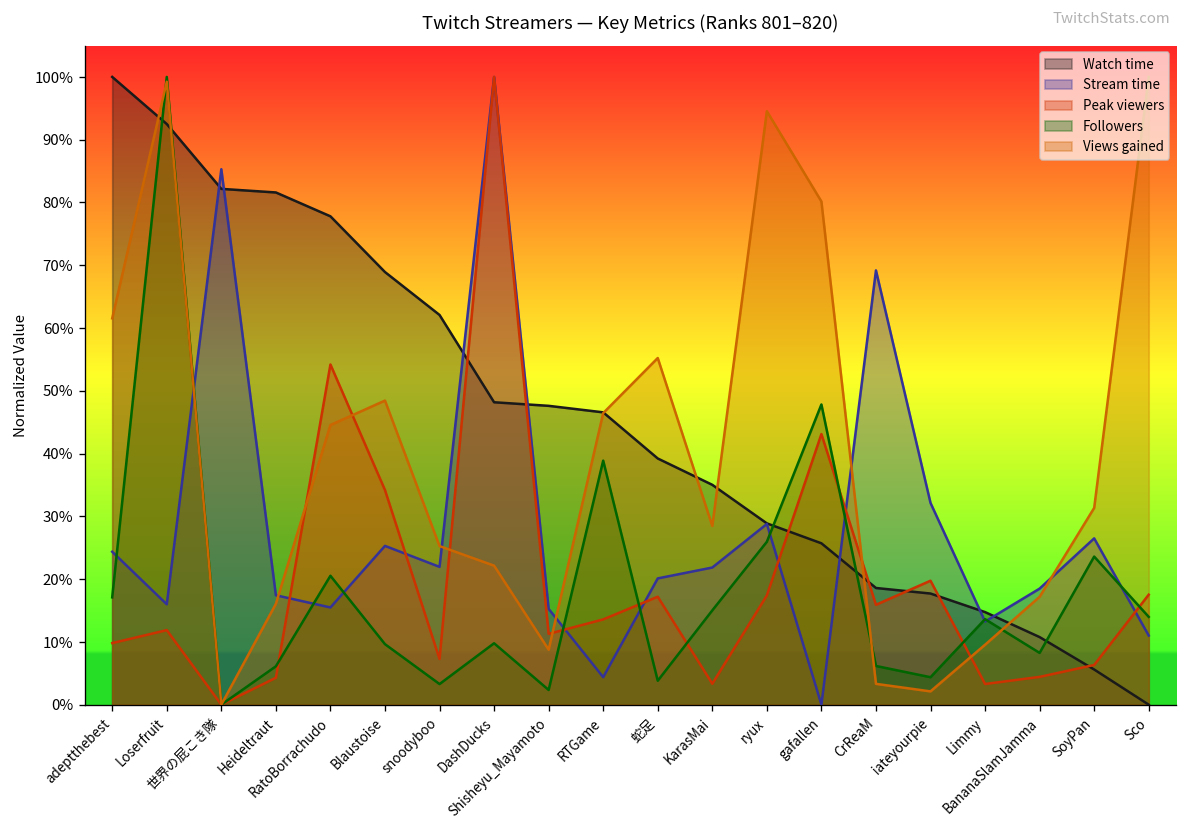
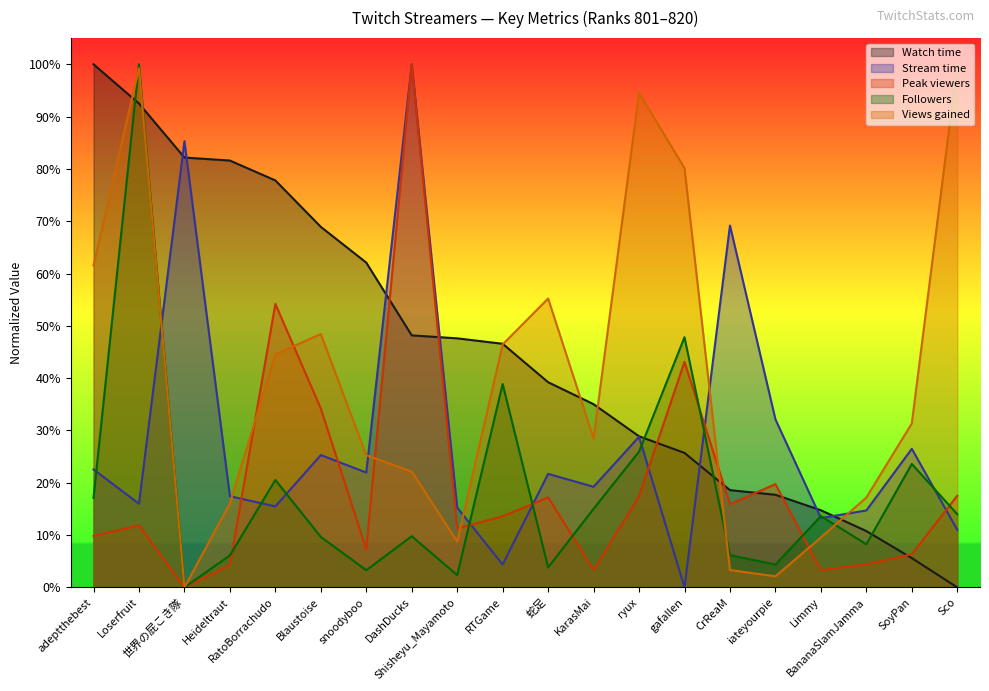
Stream time, adeptthebest: 24% -> 23%
Stream time, 蛇足: 20% -> 22%
Stream time, KarasMai: 22% -> 19%
Stream time, BananaSlamJamma: 18% -> 15%
